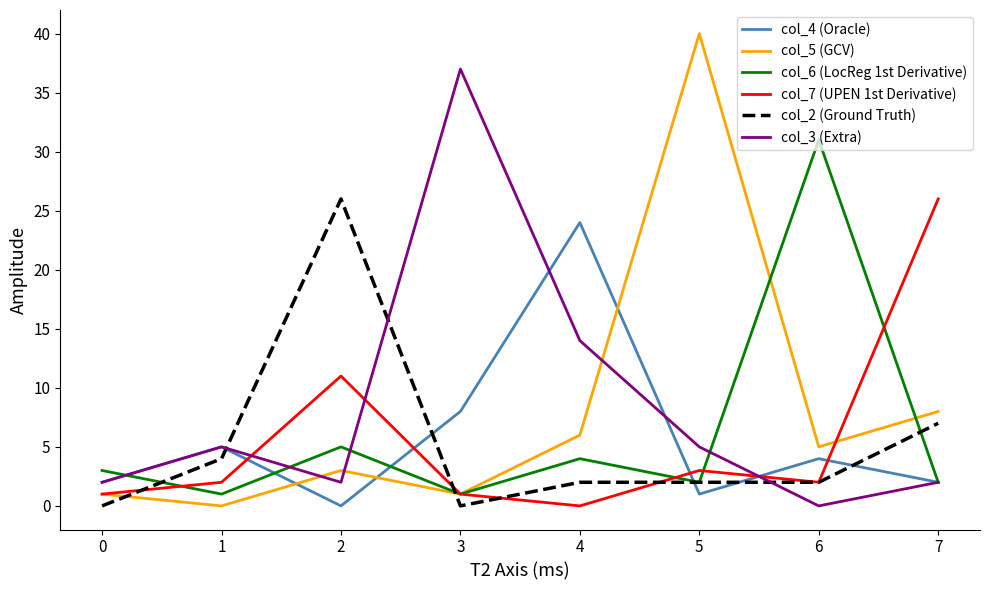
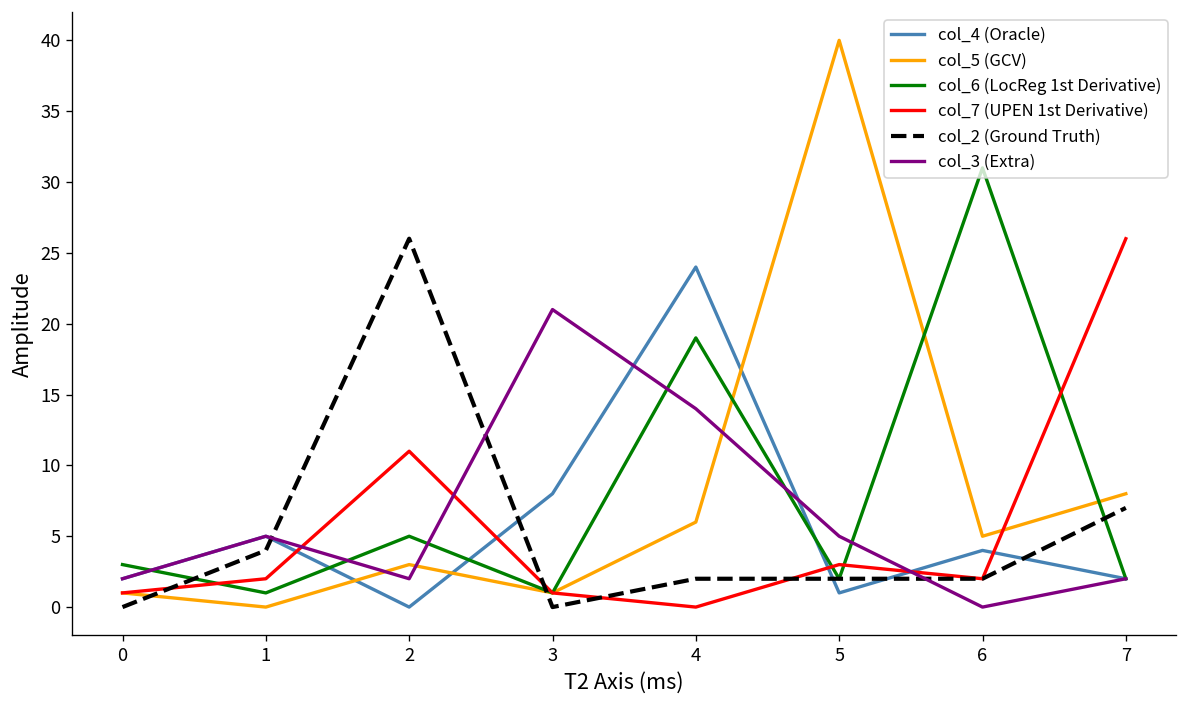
col_3 (Extra), 3: 37 -> 21
col_6 (LocReg 1st Derivative), 4: 4 -> 19
